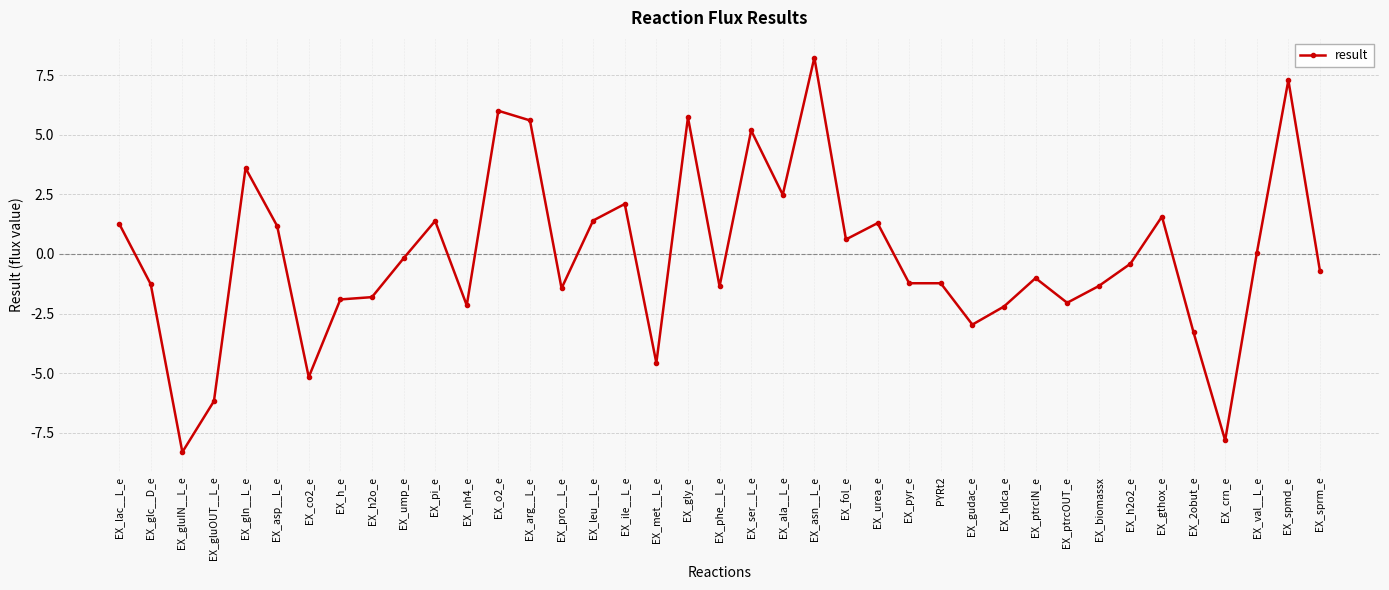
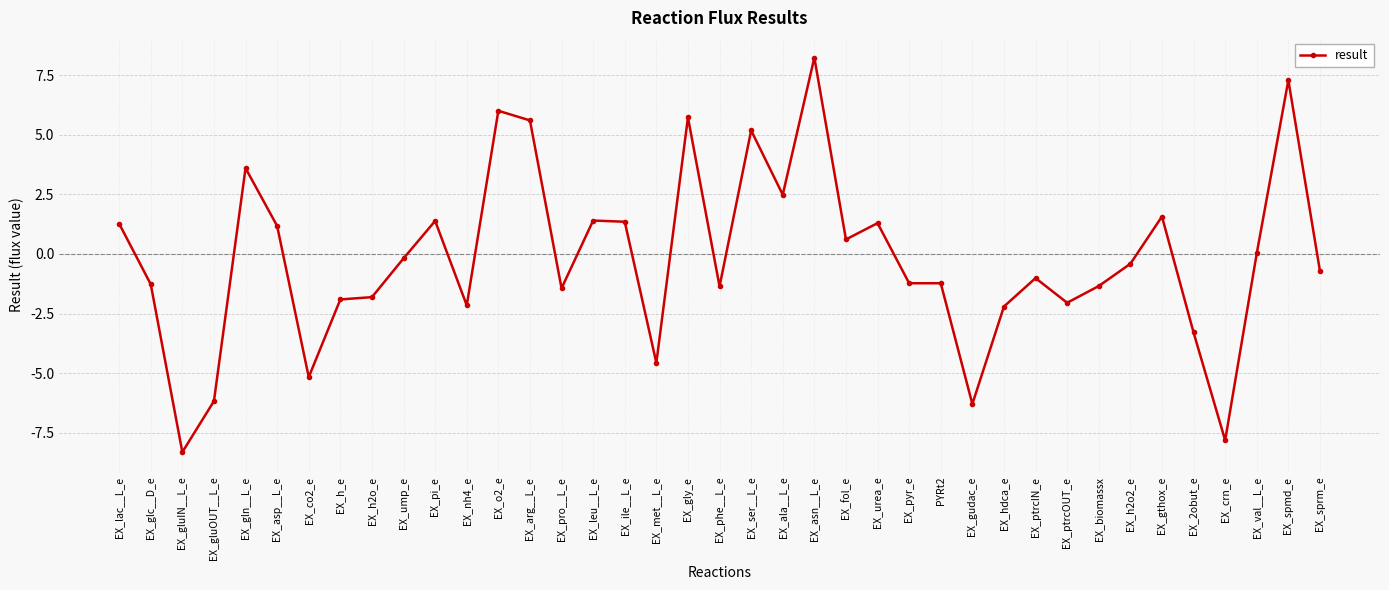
EX_ile__L_e: 2.1 -> 1.3
EX_gudac_e: -3.0 -> -6.3
